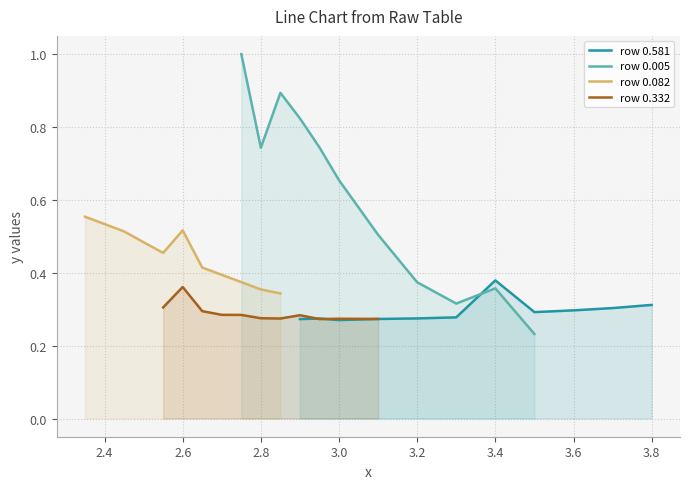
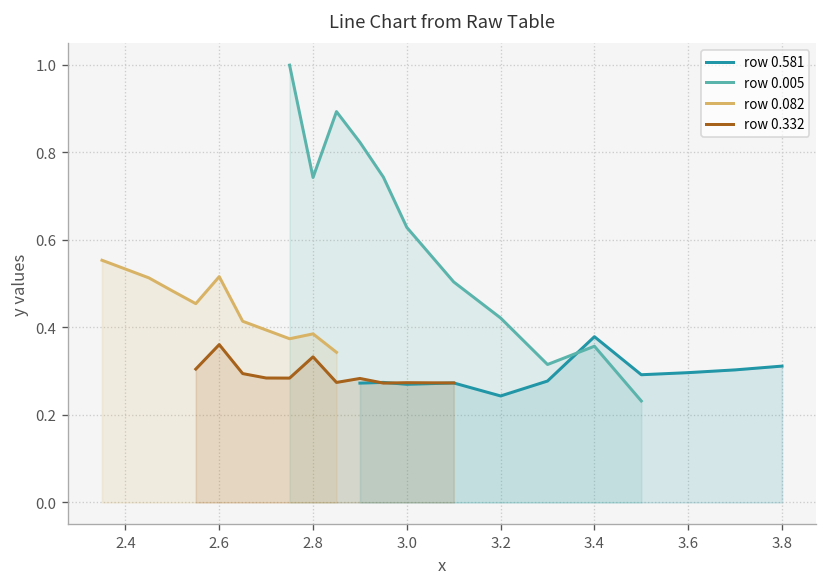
row 0.082, 2.8: 0.35 -> 0.39
row 0.332, 2.8: 0.28 -> 0.33
row 0.005, 3.0: 0.65 -> 0.63
row 0.581, 3.2: 0.27 -> 0.24
row 0.005, 3.2: 0.37 -> 0.42
